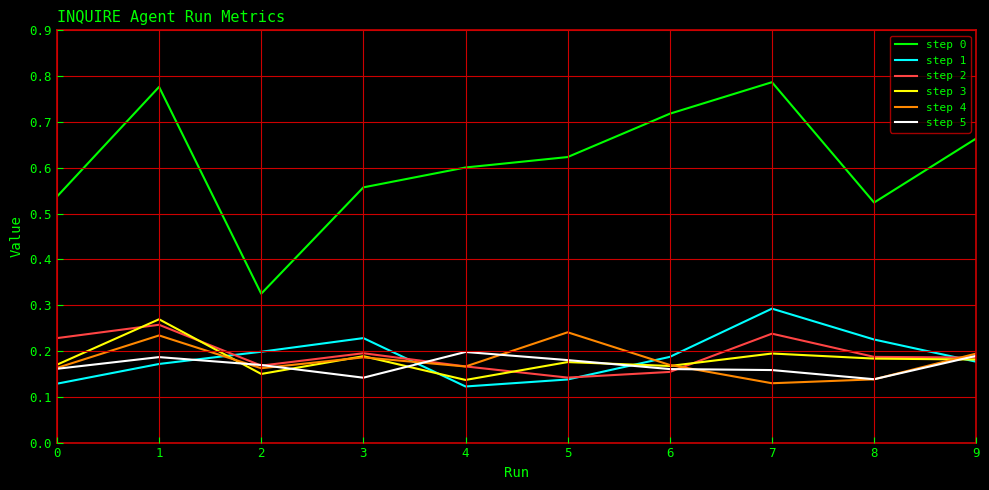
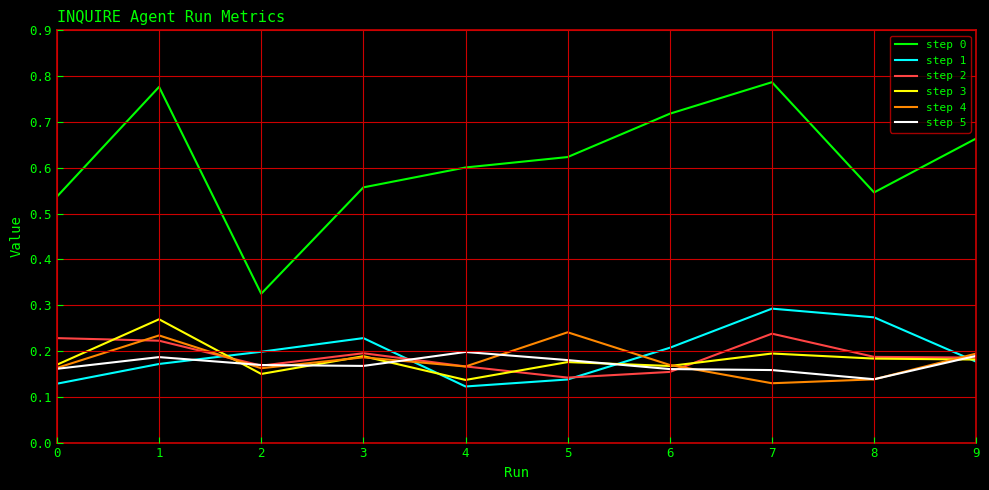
step 2, 1: 0.26 -> 0.22
step 5, 3: 0.14 -> 0.17
step 1, 6: 0.19 -> 0.21
step 0, 8: 0.52 -> 0.55
step 1, 8: 0.23 -> 0.27
